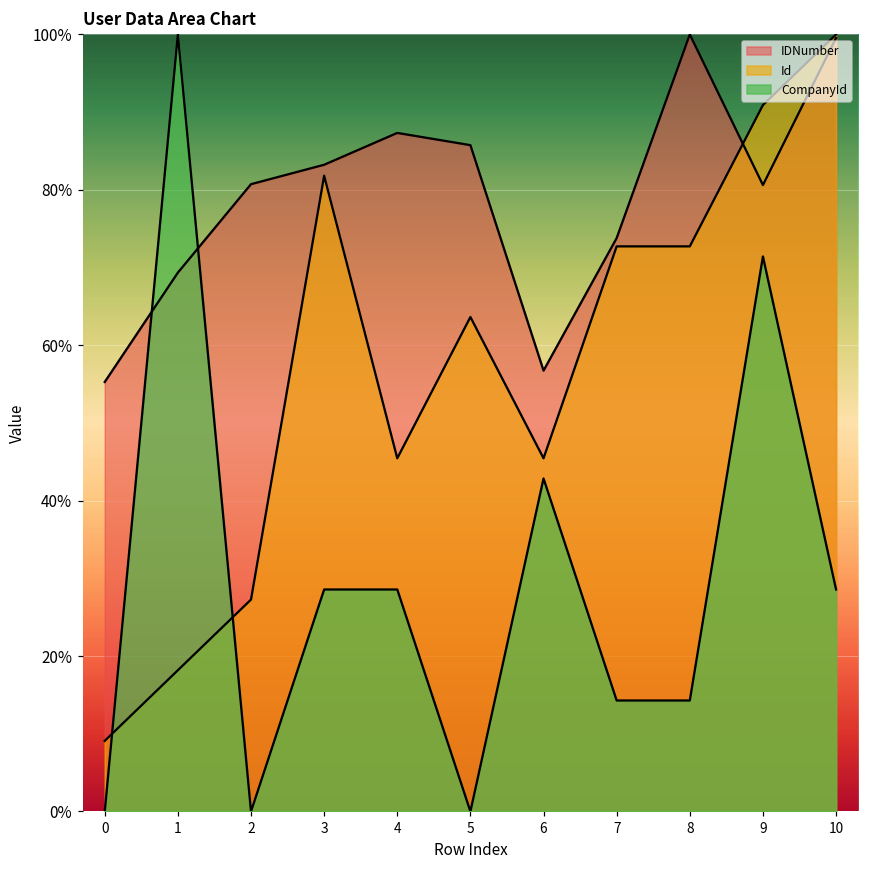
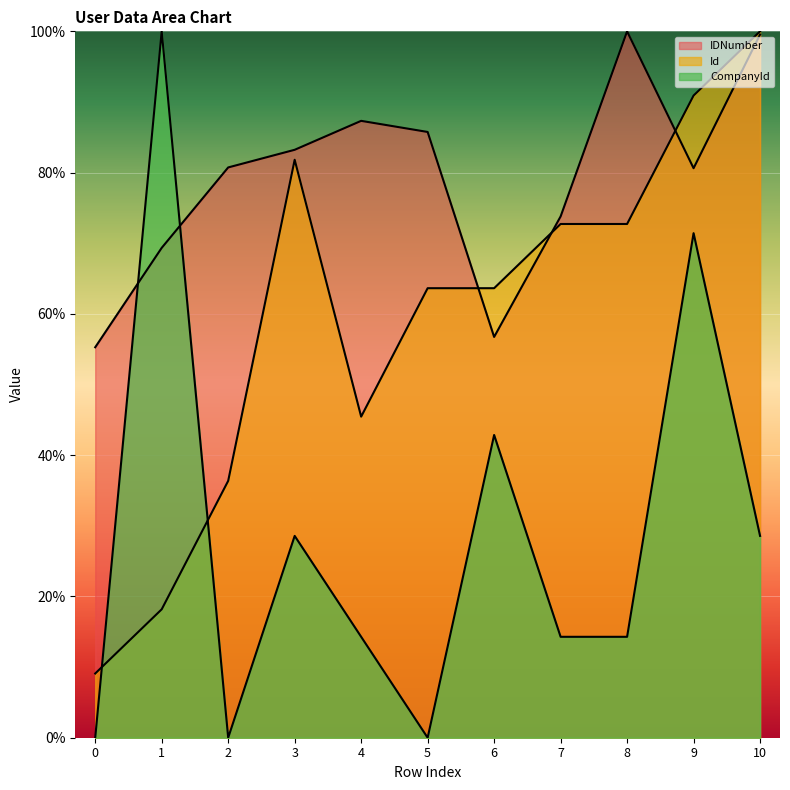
Id, 2: 27% -> 36%
CompanyId, 4: 29% -> 14%
Id, 6: 45% -> 64%
